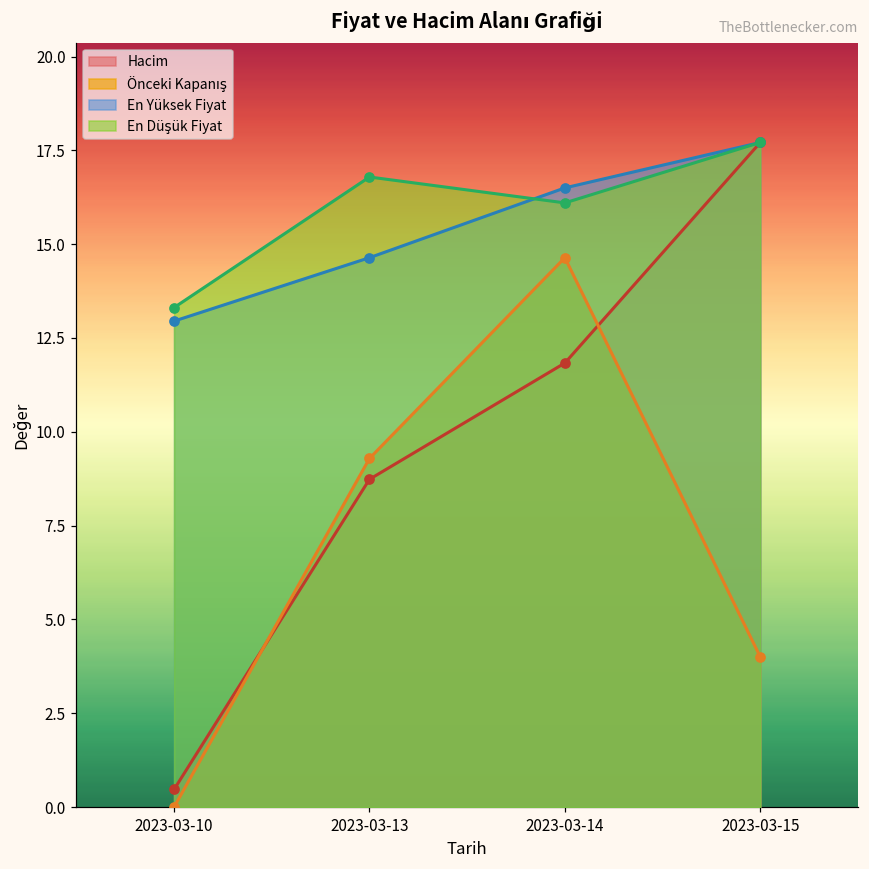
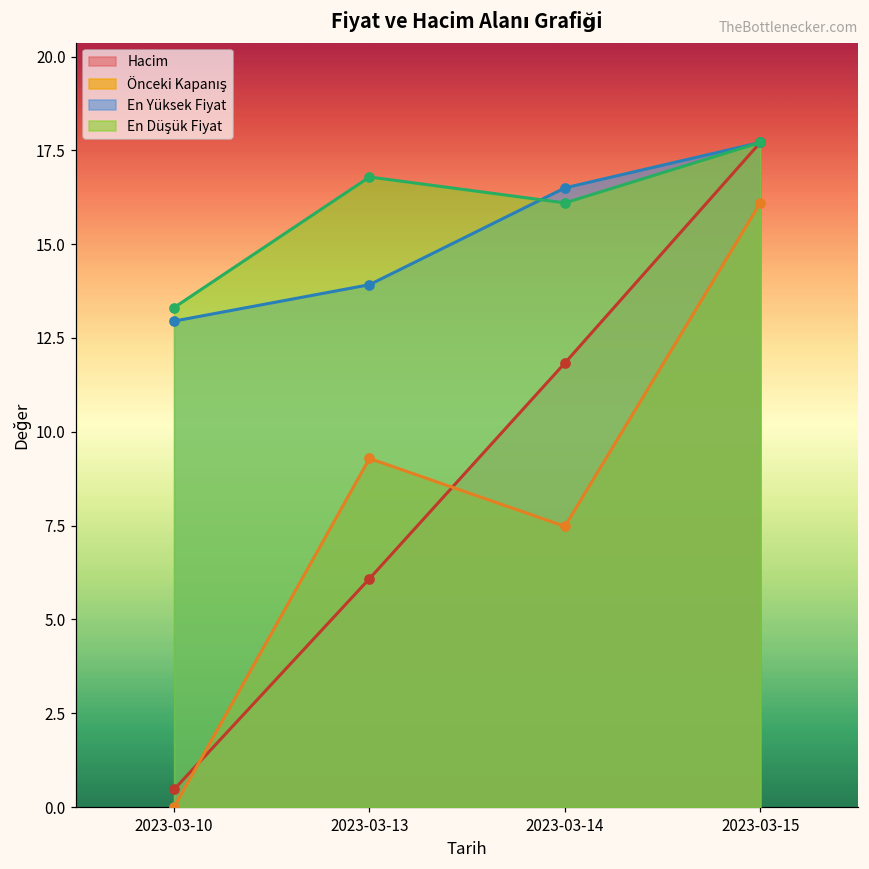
Hacim, 2023-03-13: 8.7 -> 6.1
En Yüksek Fiyat, 2023-03-13: 14.6 -> 13.9
Önceki Kapanış, 2023-03-14: 14.6 -> 7.5
Önceki Kapanış, 2023-03-15: 4.0 -> 16.1
